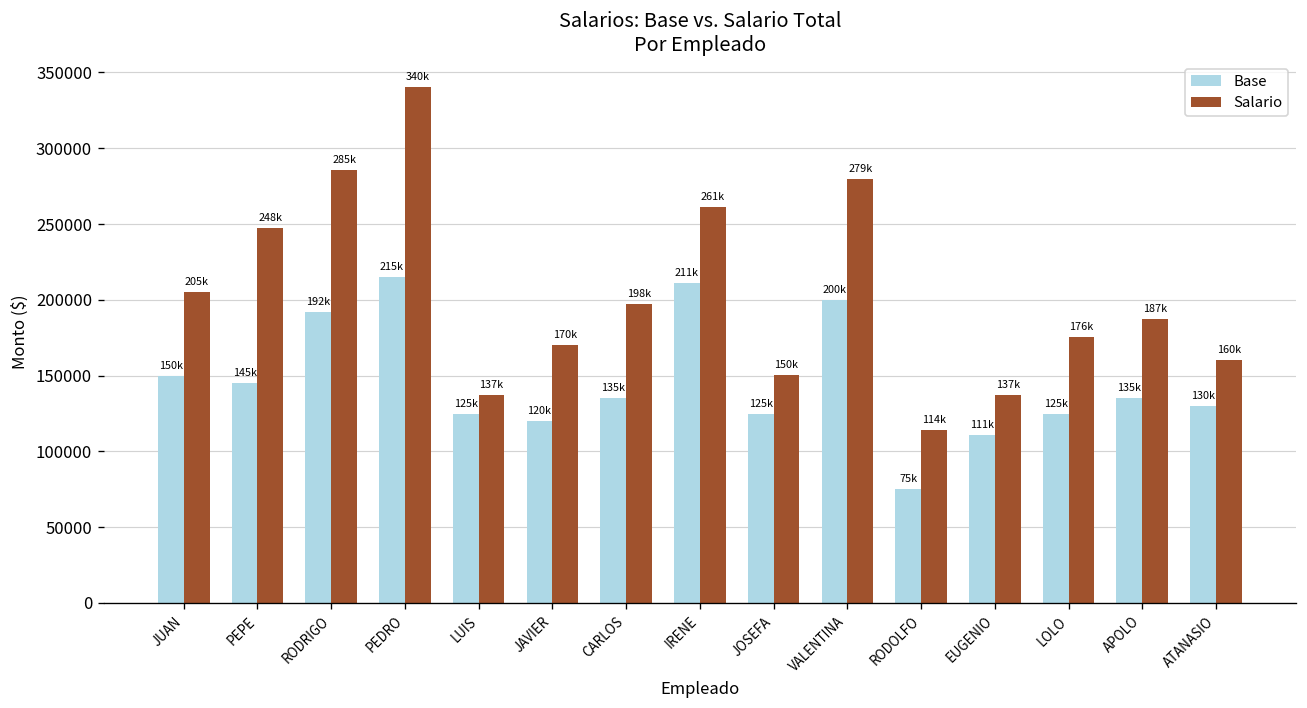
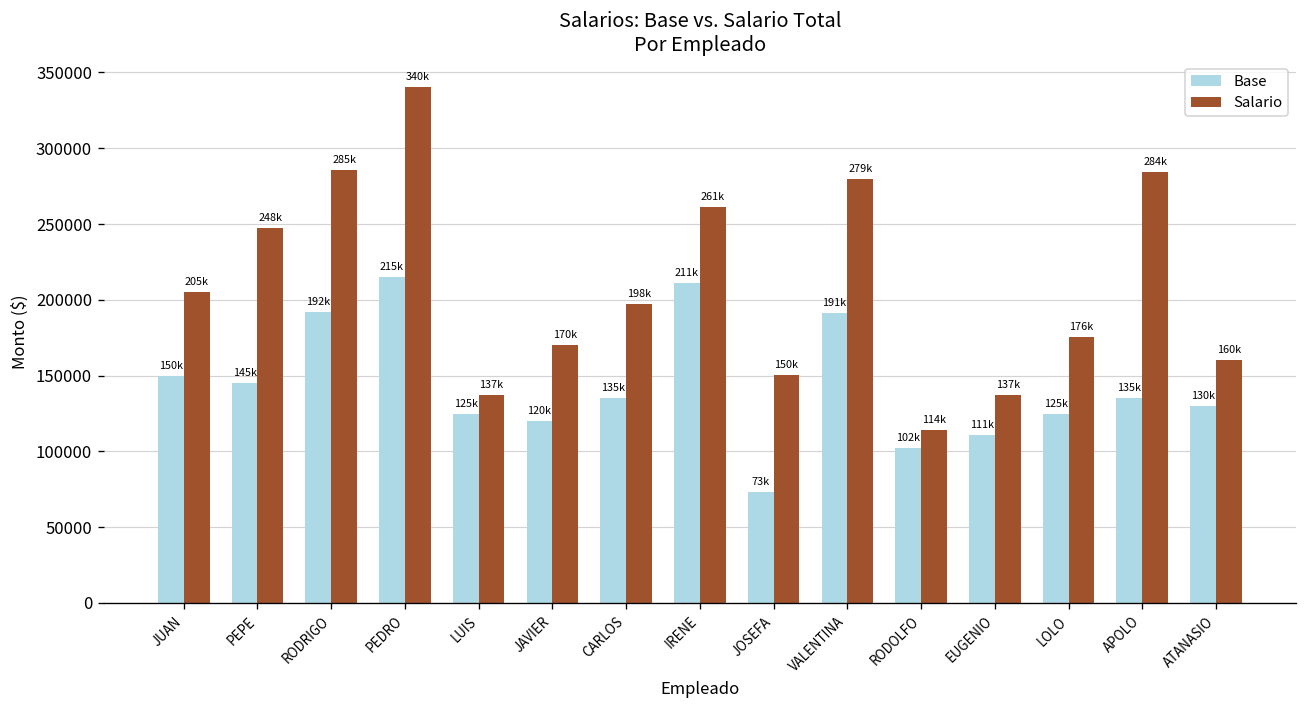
Base, JOSEFA: 125k -> 73k
Base, VALENTINA: 200k -> 191k
Base, RODOLFO: 75k -> 102k
Salario, APOLO: 187k -> 284k
